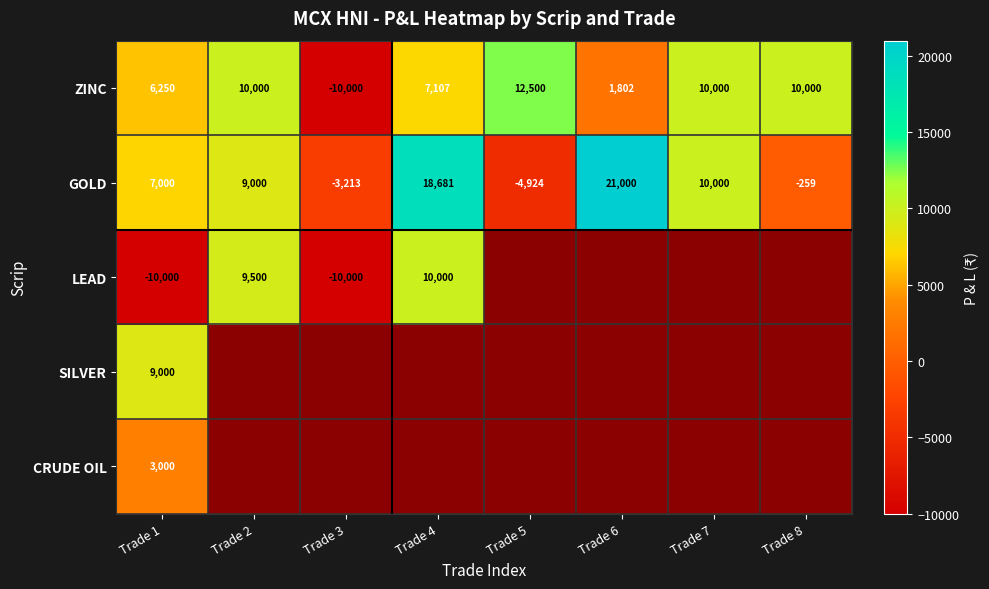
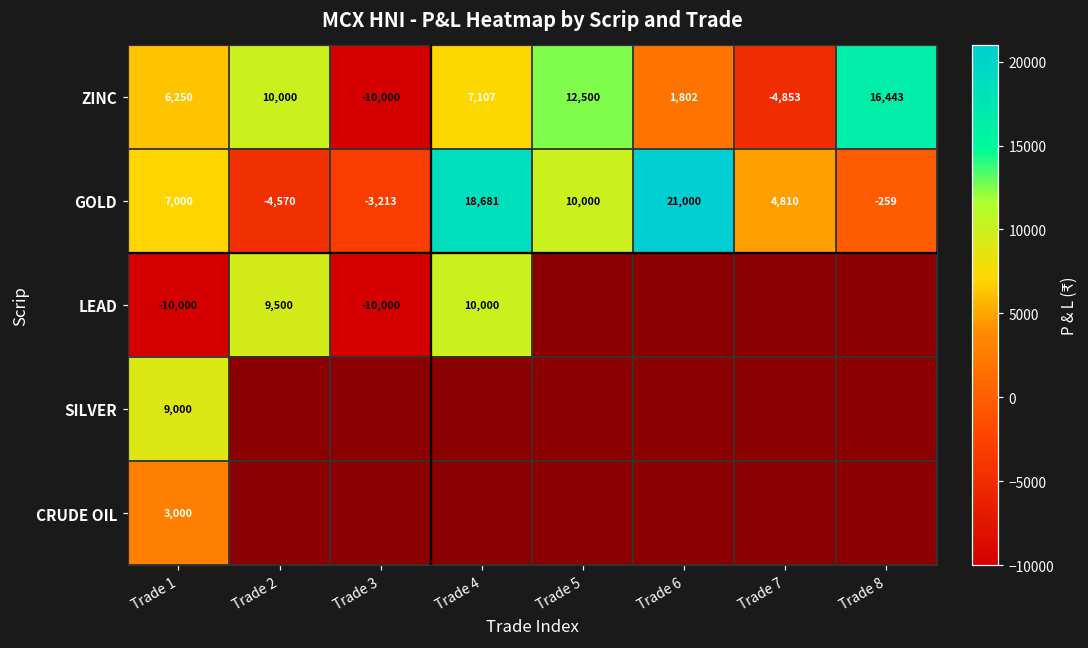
ZINC, Trade 7: 10,000 -> -4,853
ZINC, Trade 8: 10,000 -> 16,443
GOLD, Trade 2: 9,000 -> -4,570
GOLD, Trade 5: -4,924 -> 10,000
GOLD, Trade 7: 10,000 -> 4,810
